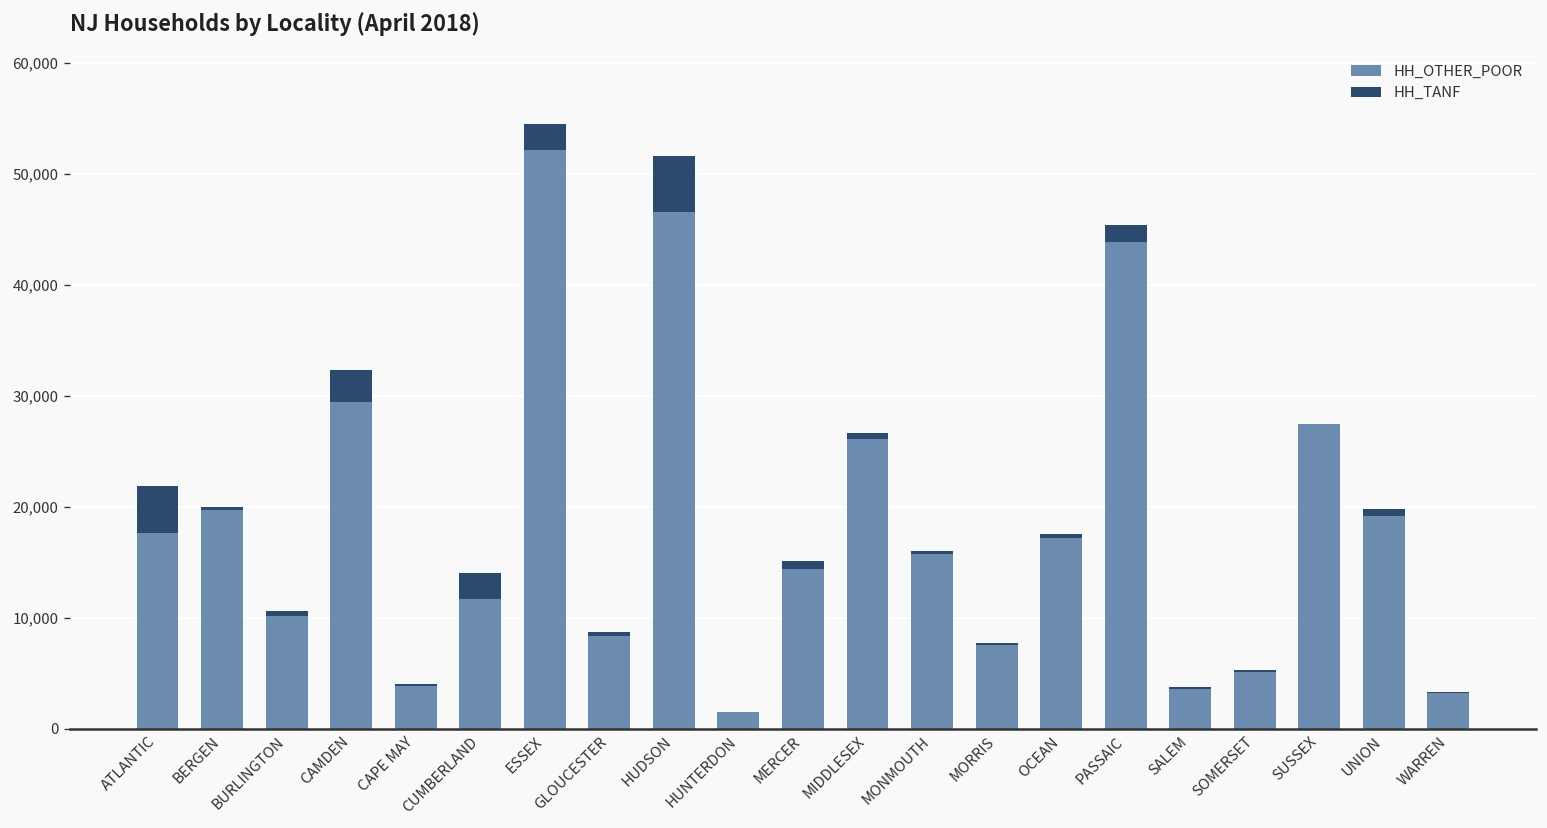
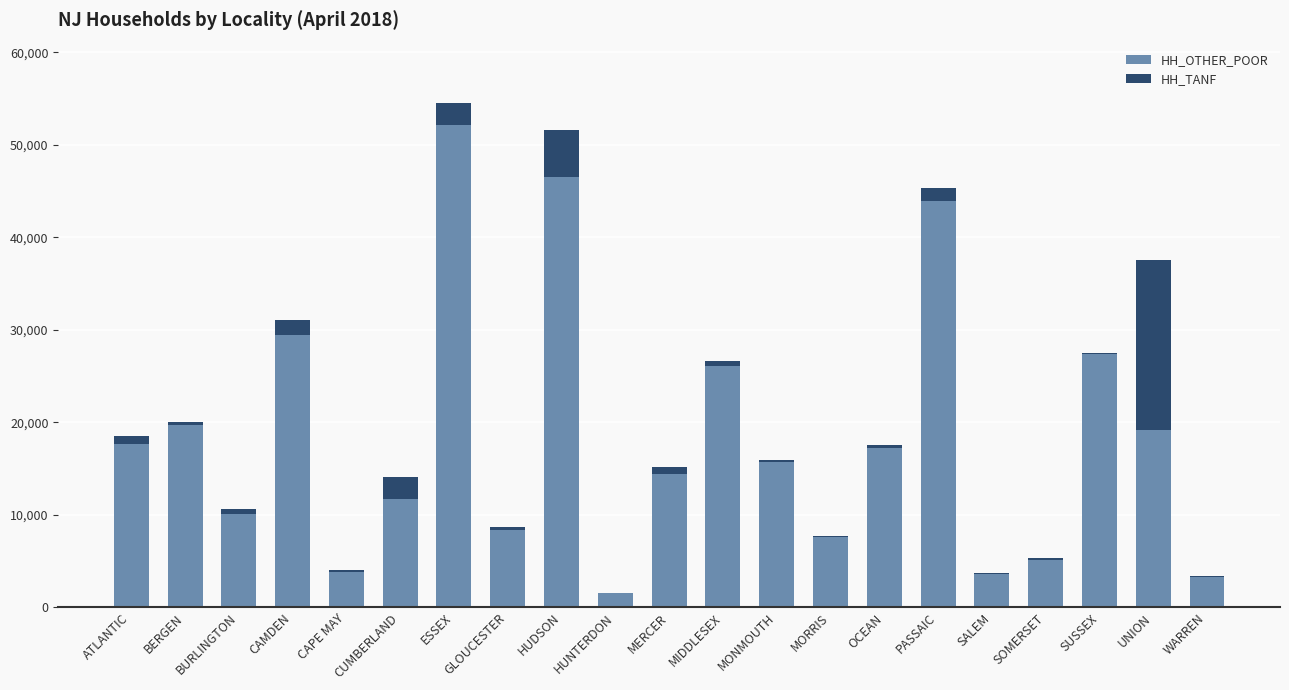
HH_TANF, ATLANTIC: 4,000 -> 1,000
HH_TANF, CAMDEN: 3,000 -> 2,000
HH_TANF, UNION: 1,000 -> 18,000
